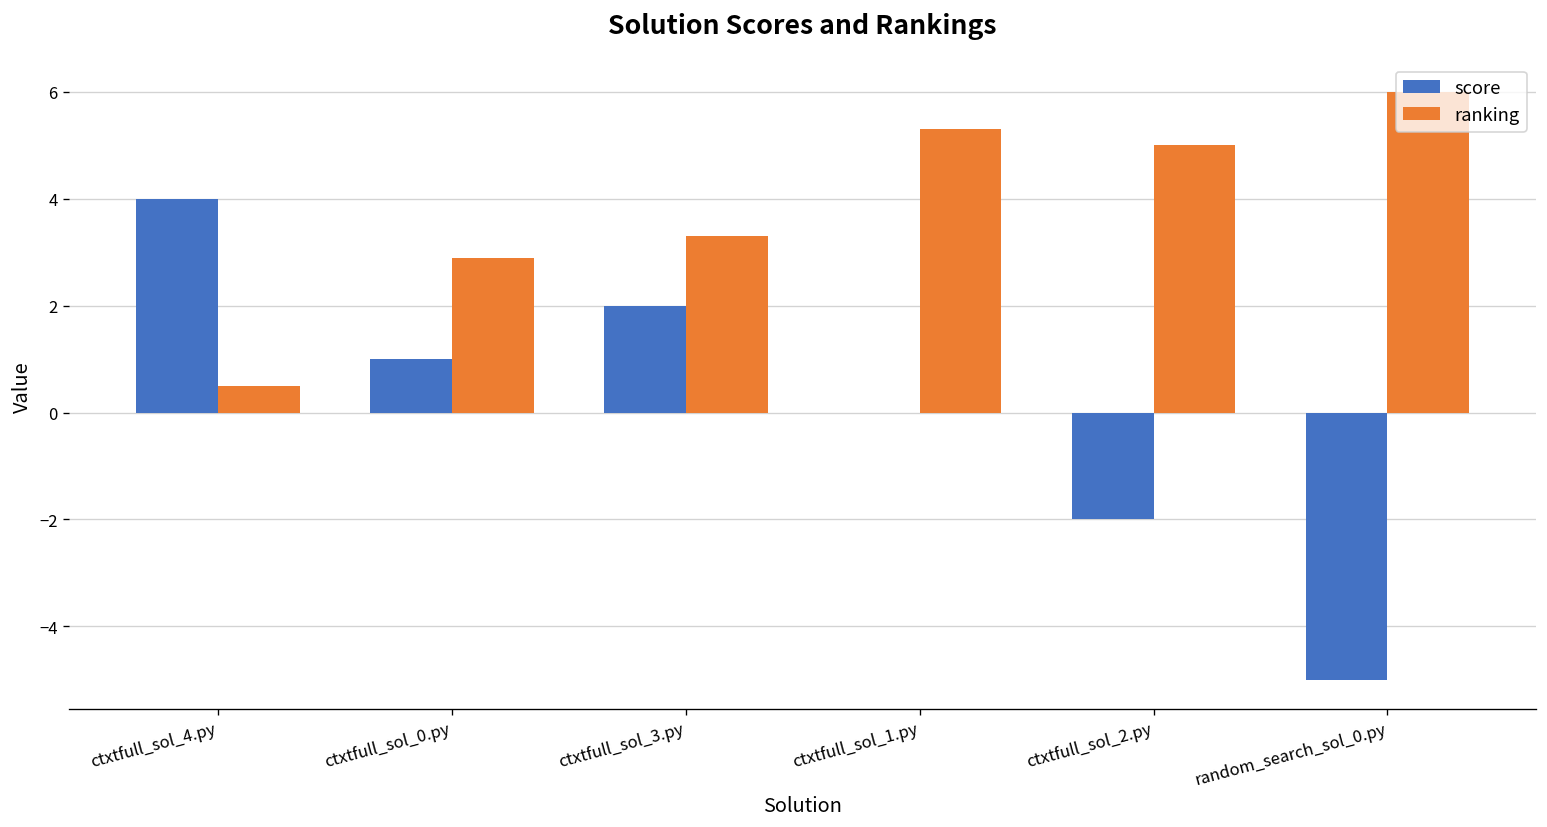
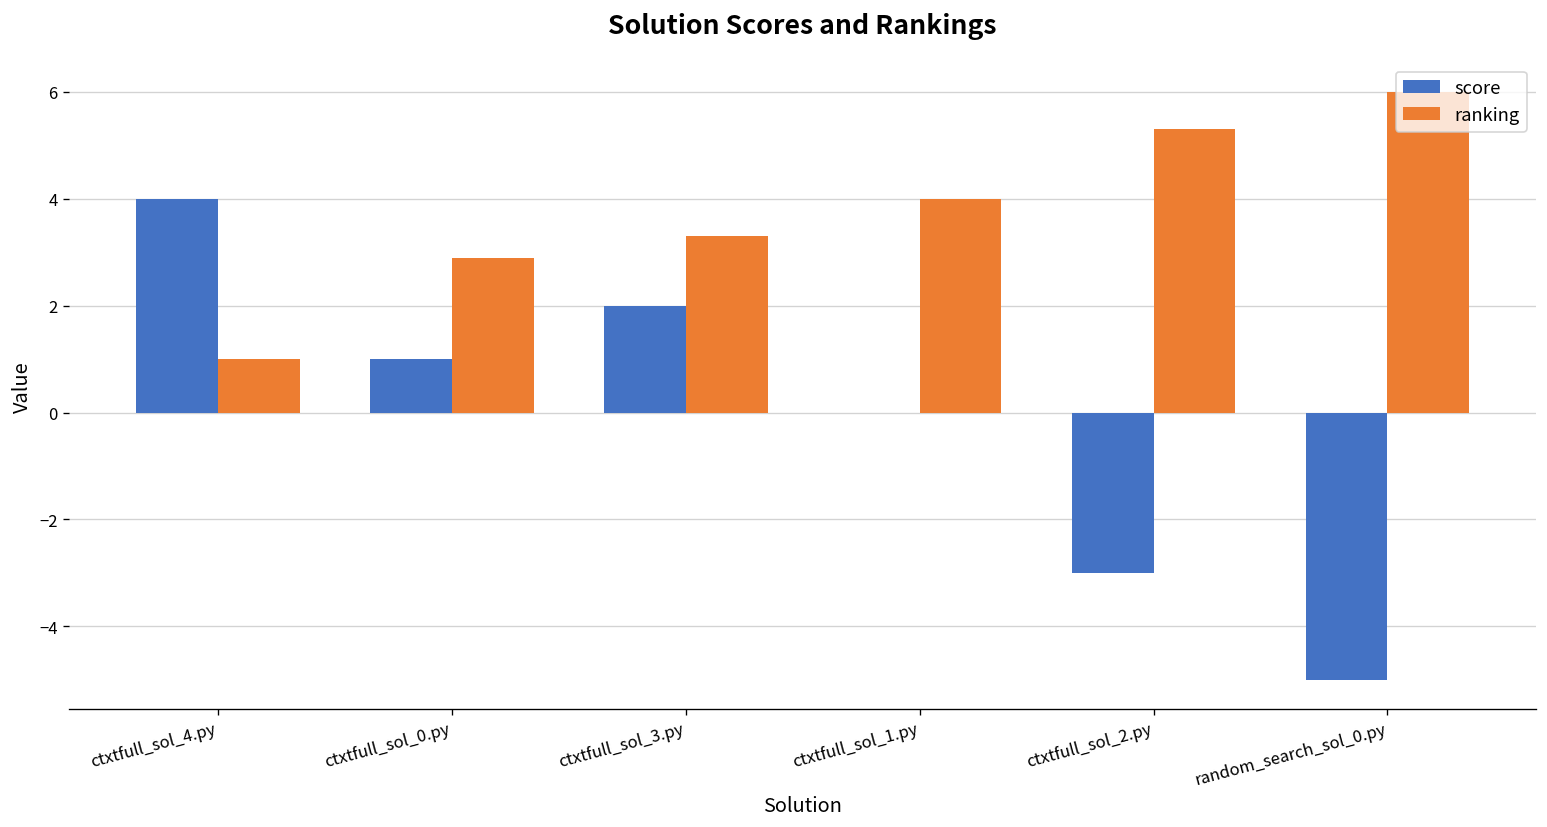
ranking, ctxtfull_sol_4.py: 0.5 -> 1.0
ranking, ctxtfull_sol_1.py: 5.3 -> 4.0
score, ctxtfull_sol_2.py: -2 -> -3
ranking, ctxtfull_sol_2.py: 5.0 -> 5.3
